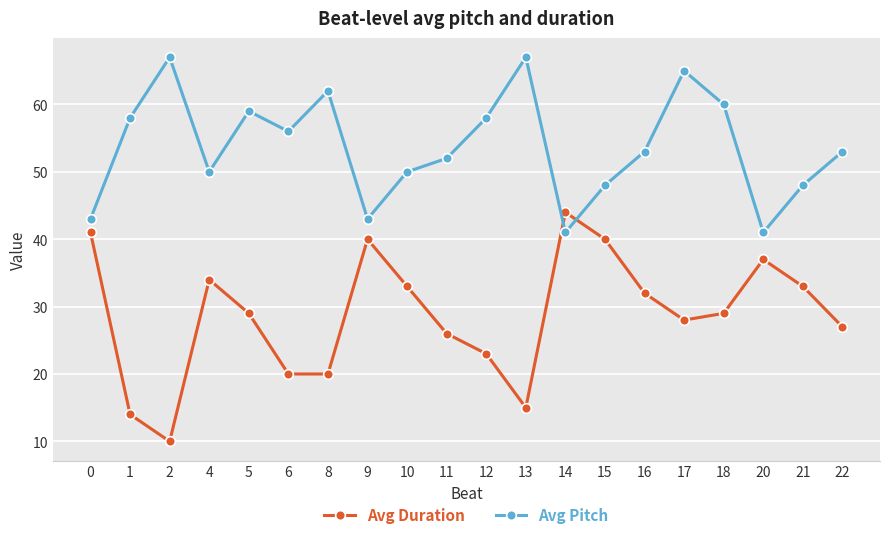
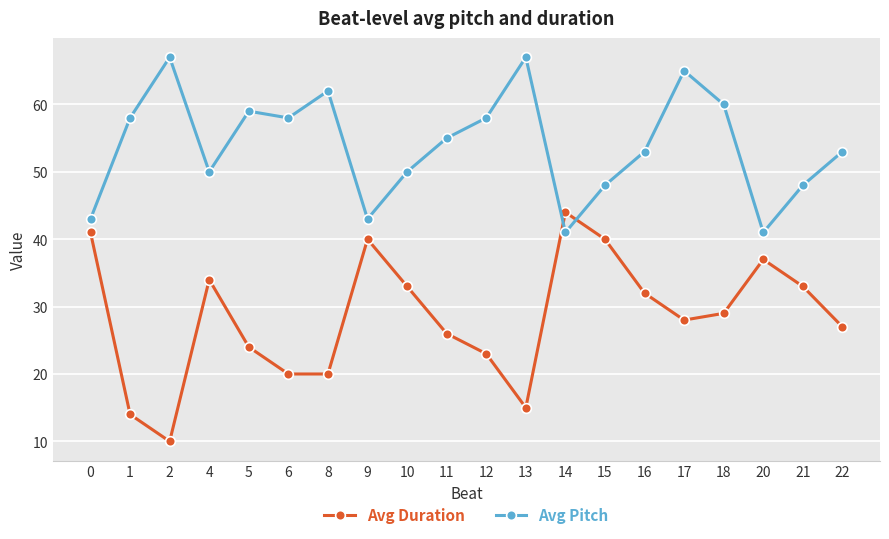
Avg Duration, 5: 29 -> 24
Avg Pitch, 6: 56 -> 58
Avg Pitch, 11: 52 -> 55
